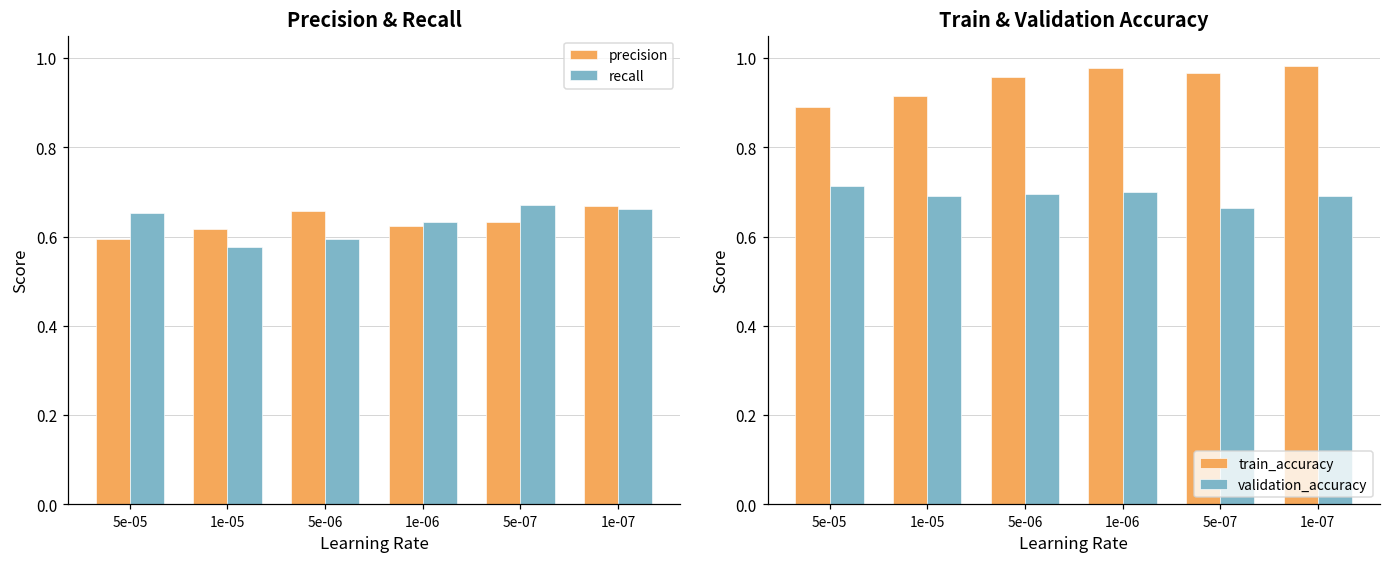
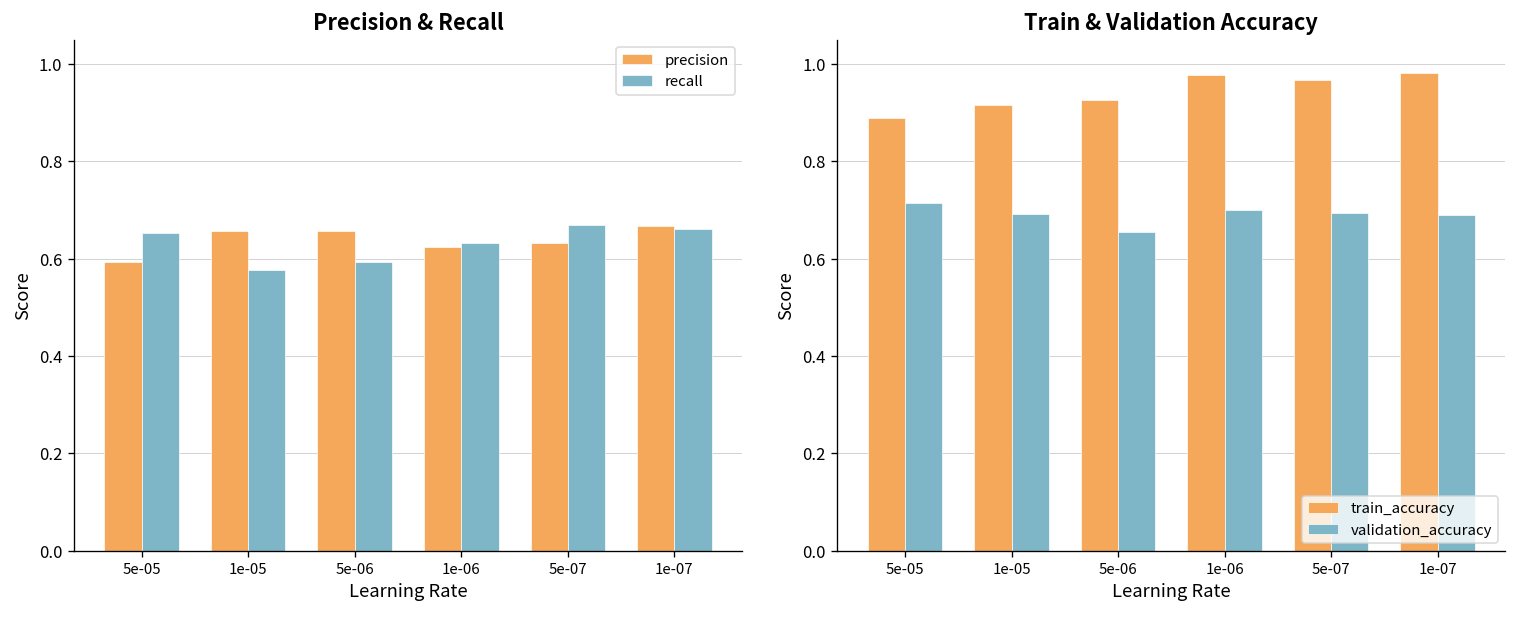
Precision & Recall, precision, 1e-05: 0.62 -> 0.66
Train & Validation Accuracy, train_accuracy, 5e-06: 0.96 -> 0.93
Train & Validation Accuracy, validation_accuracy, 5e-06: 0.70 -> 0.65
Train & Validation Accuracy, validation_accuracy, 5e-07: 0.66 -> 0.69
